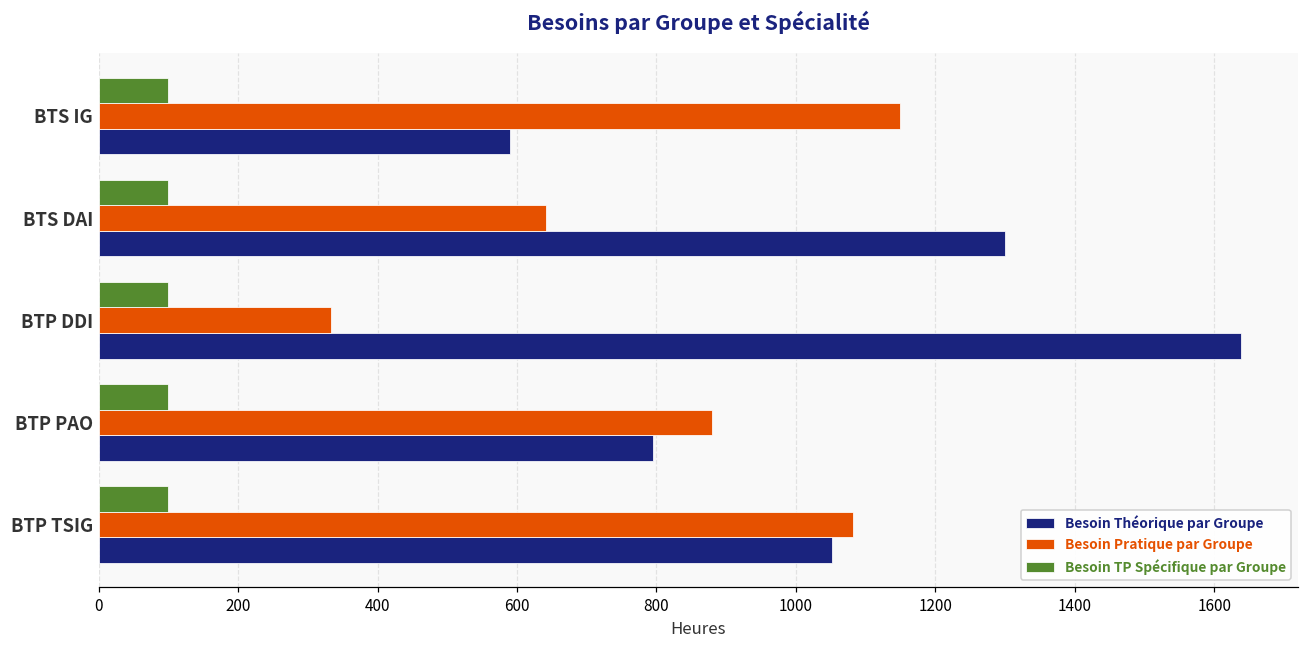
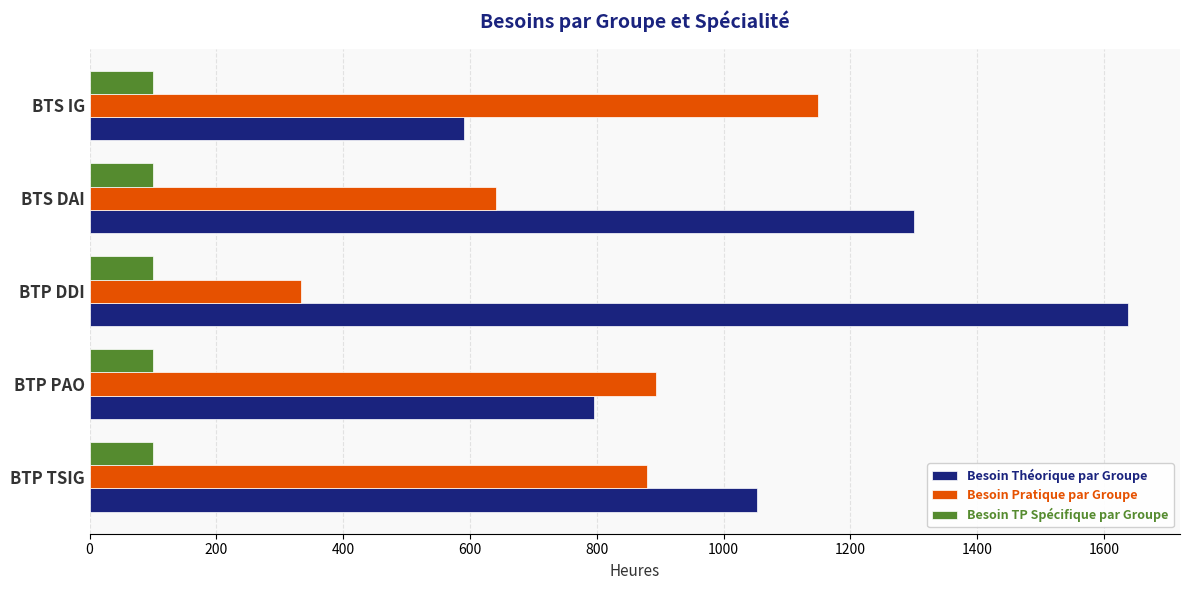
Besoin Pratique par Groupe, BTP PAO: 880 -> 890
Besoin Pratique par Groupe, BTP TSIG: 1080 -> 880
